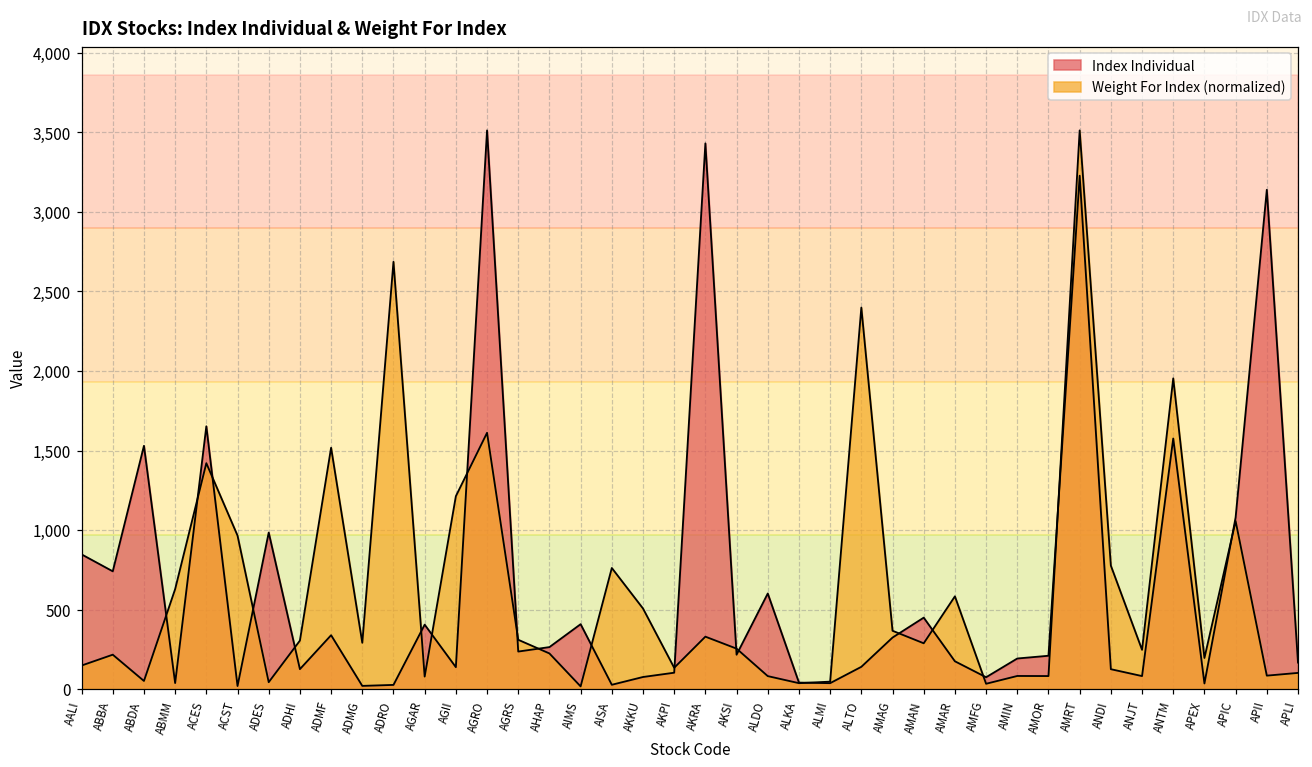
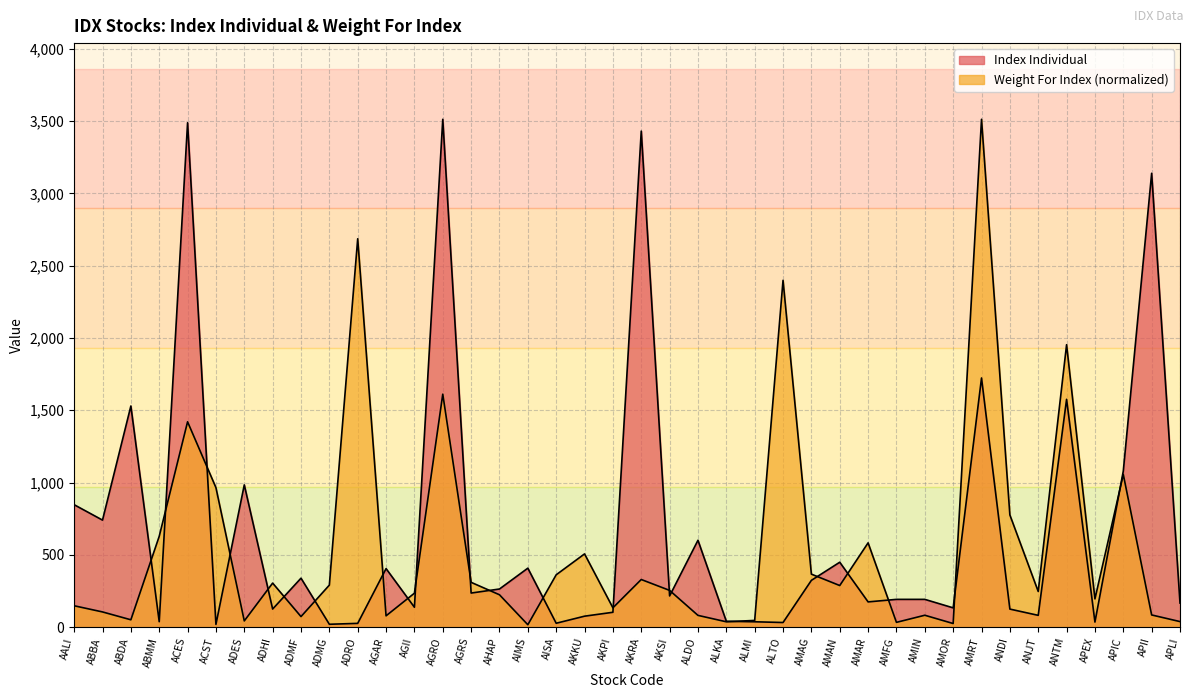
Weight For Index (normalized), ABBA: 220 -> 110
Index Individual, ACES: 1,650 -> 3,490
Weight For Index (normalized), ADMF: 1,520 -> 70
Weight For Index (normalized), AGII: 1,210 -> 230
Weight For Index (normalized), AISA: 760 -> 360
Index Individual, ALTO: 140 -> 30
Index Individual, AMFG: 70 -> 190
Index Individual, AMOR: 210 -> 130
Weight For Index (normalized), AMOR: 80 -> 30
Index Individual, AMRT: 3,230 -> 1,720
Weight For Index (normalized), APLI: 100 -> 40
